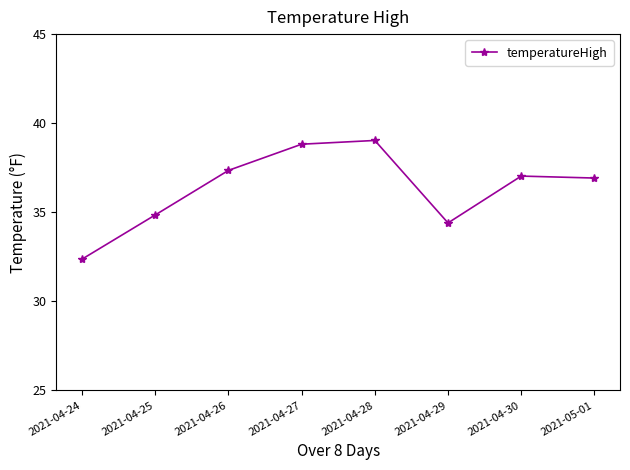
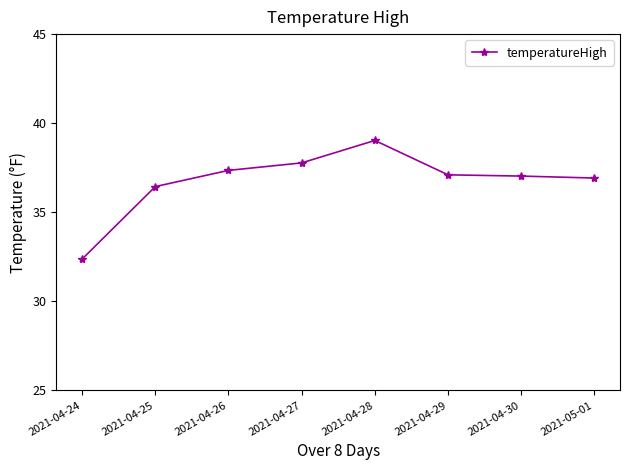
2021-04-25: 34.9 -> 36.4
2021-04-27: 38.8 -> 37.8
2021-04-29: 34.4 -> 37.1
